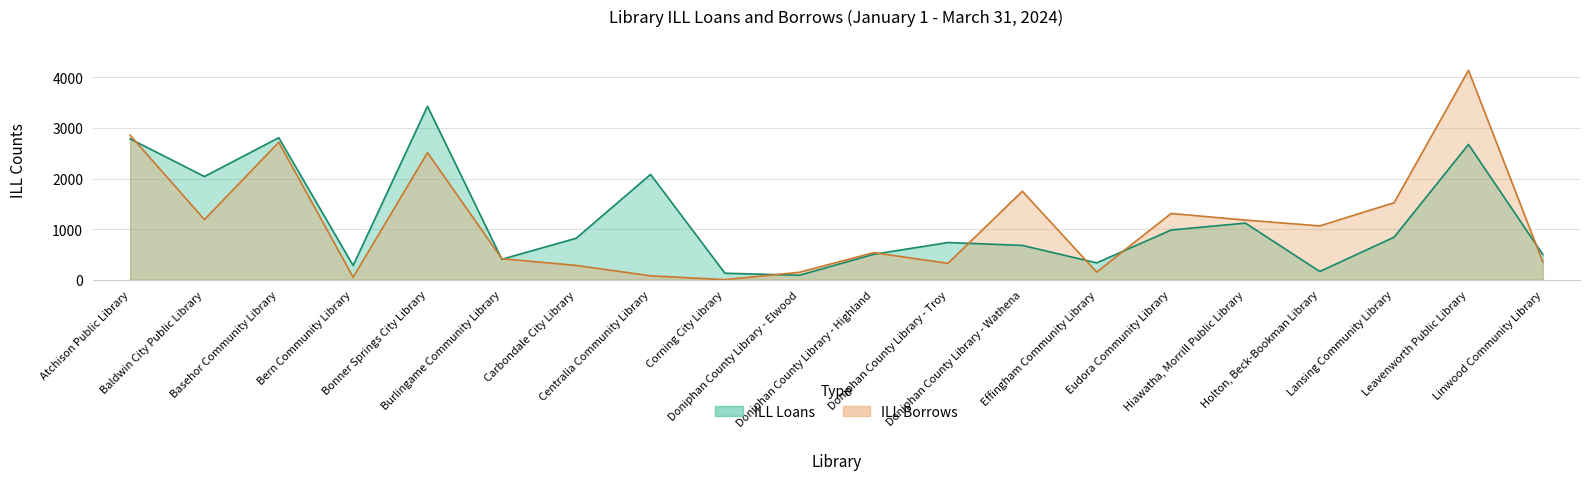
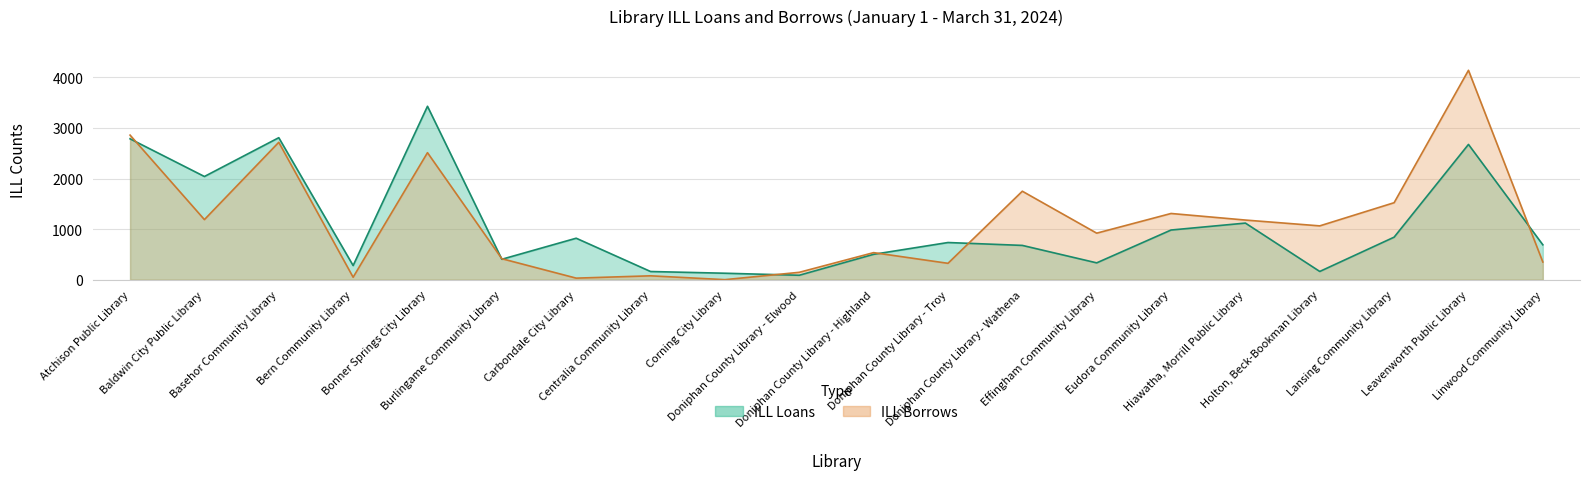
ILL Borrows, Carbondale City Library: 300 -> 0
ILL Loans, Centralia Community Library: 2100 -> 200
ILL Borrows, Effingham Community Library: 200 -> 900
ILL Loans, Linwood Community Library: 500 -> 700
